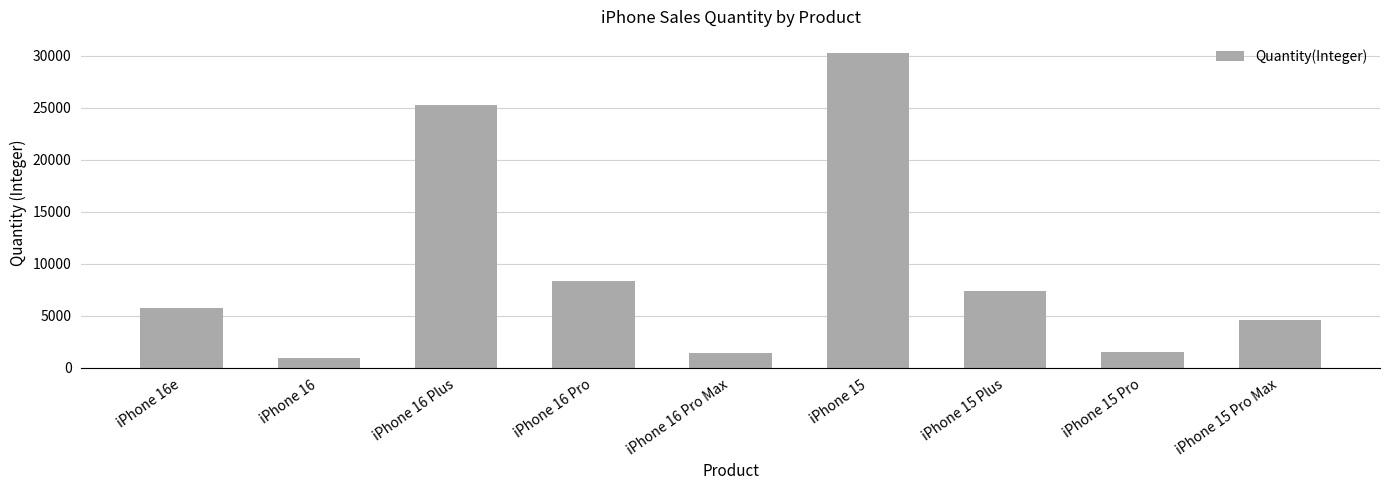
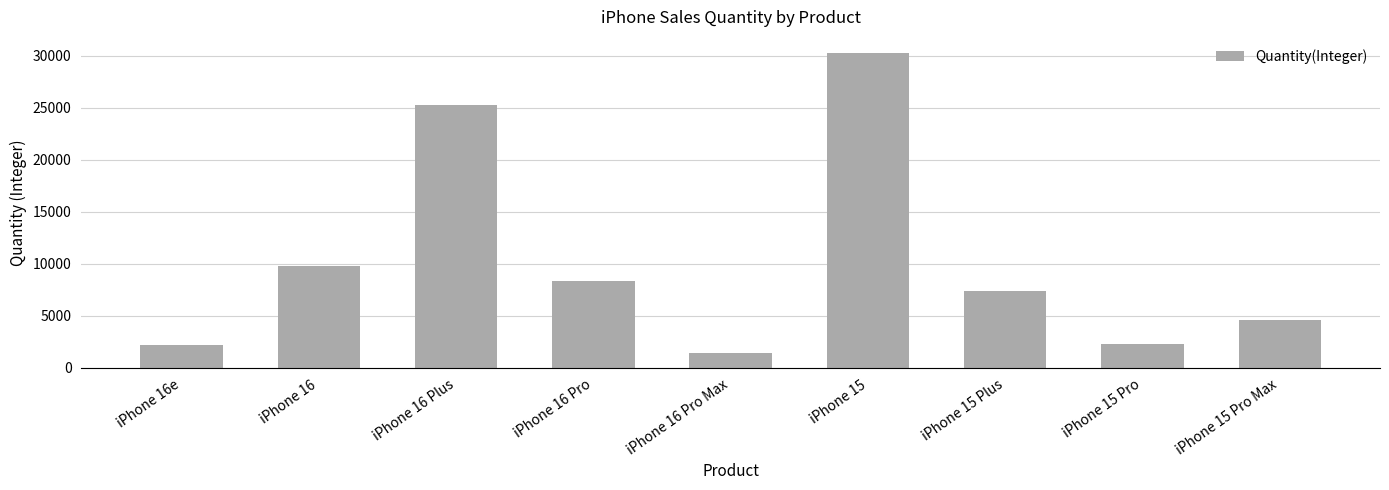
iPhone 16e: 5800 -> 2200
iPhone 16: 1000 -> 9800
iPhone 15 Pro: 1500 -> 2300
